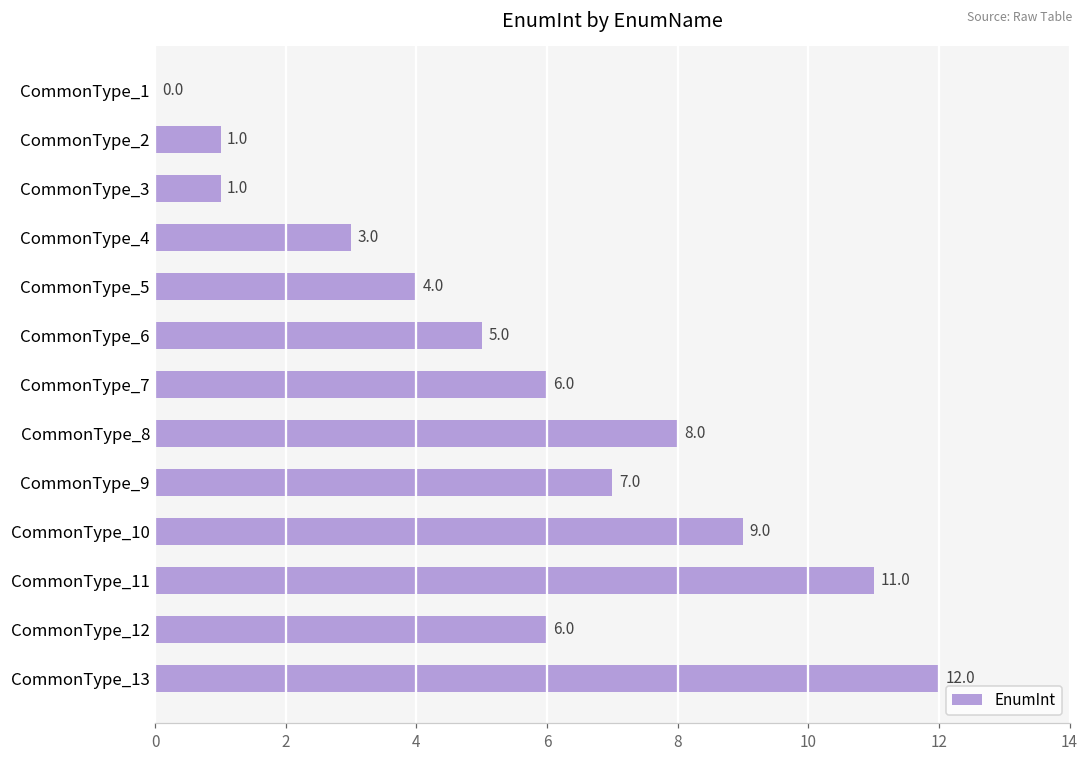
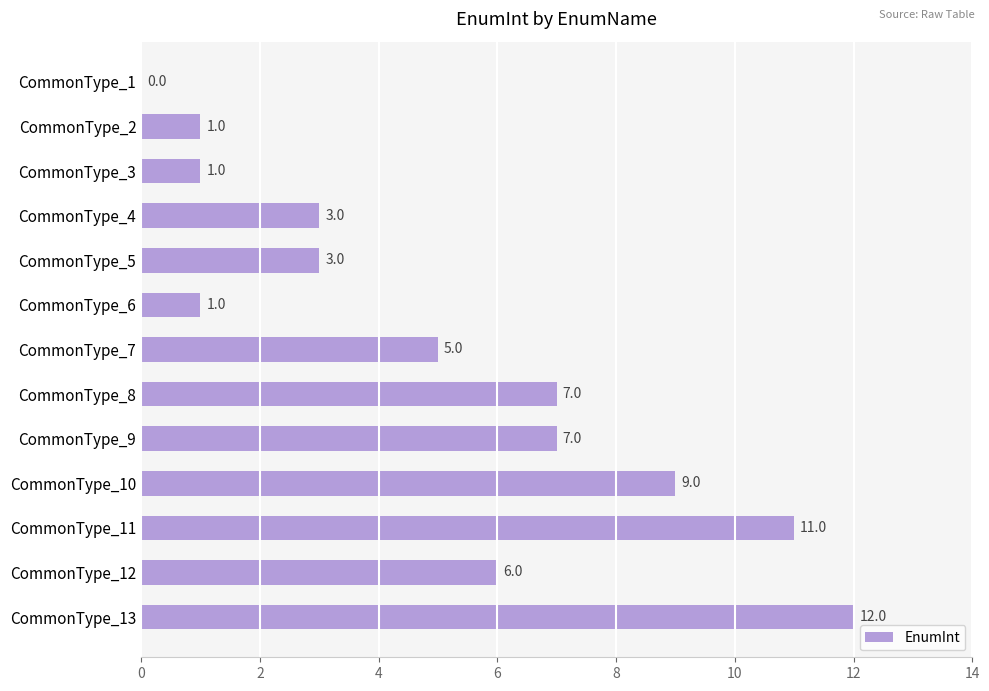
CommonType_5: 4.0 -> 3.0
CommonType_6: 5.0 -> 1.0
CommonType_7: 6.0 -> 5.0
CommonType_8: 8.0 -> 7.0
